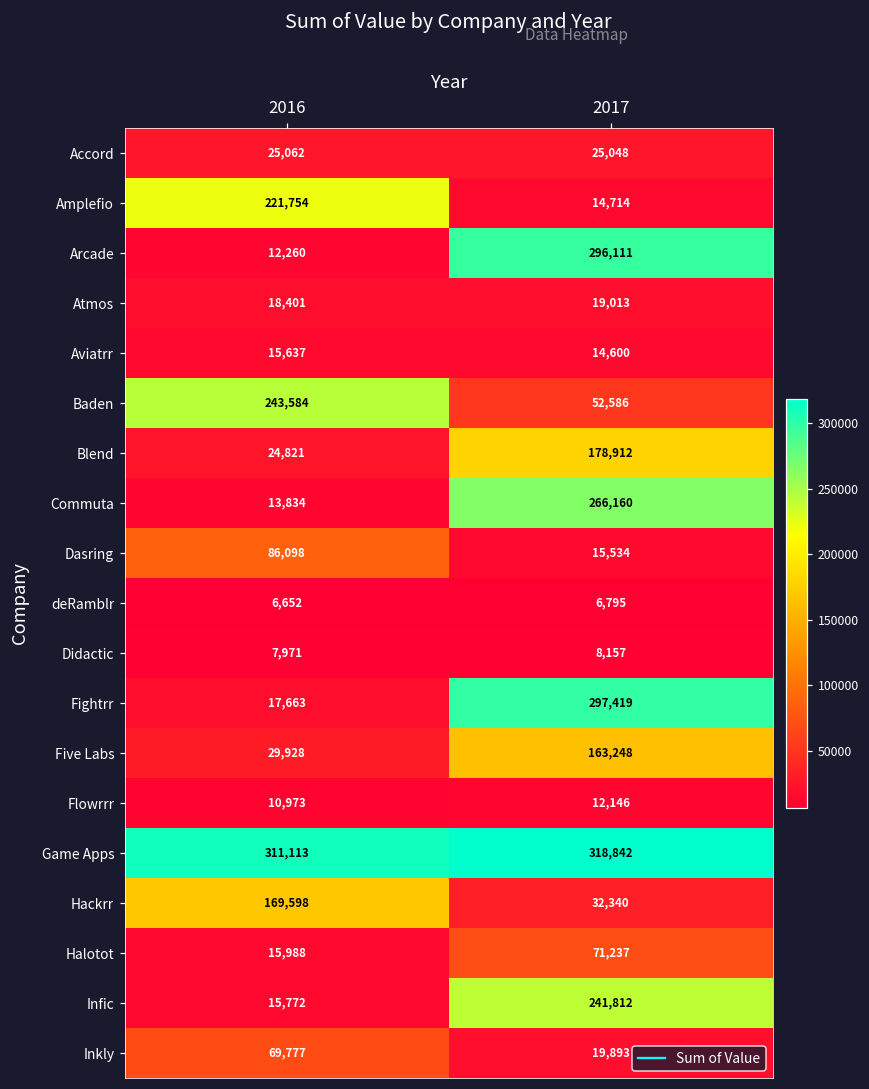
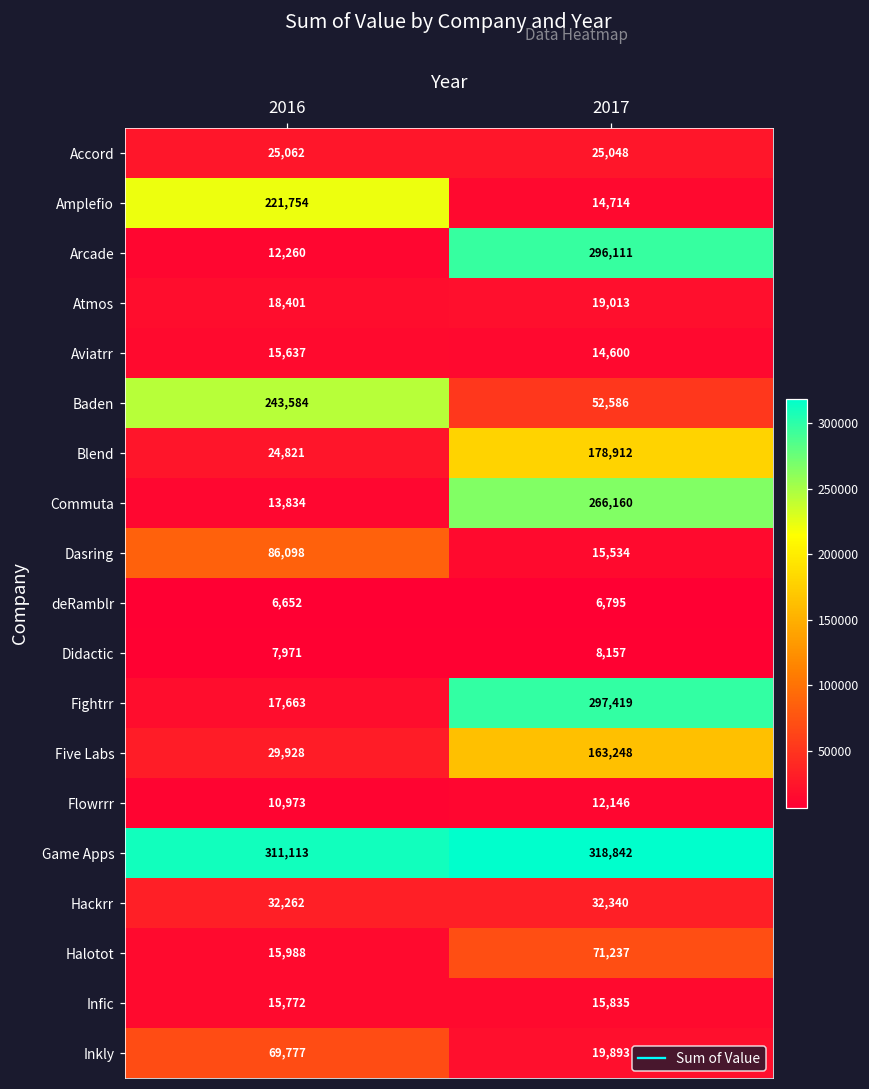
Hackrr, 2016: 169,598 -> 32,262
Infic, 2017: 241,812 -> 15,835
